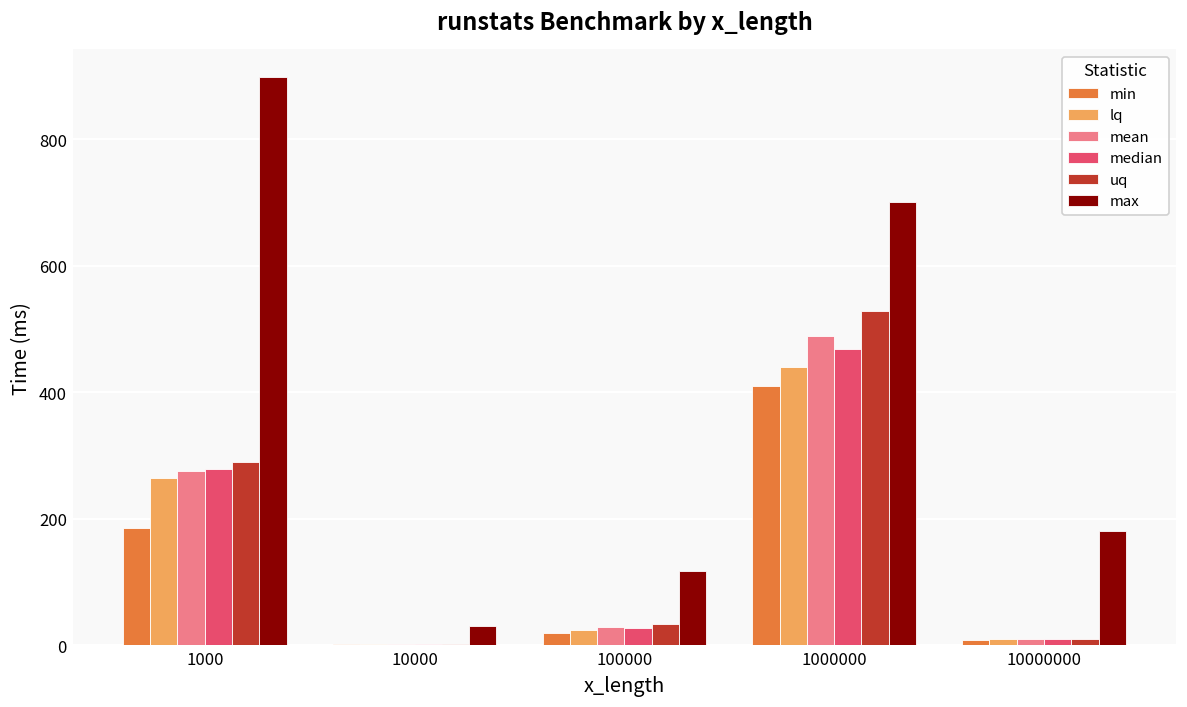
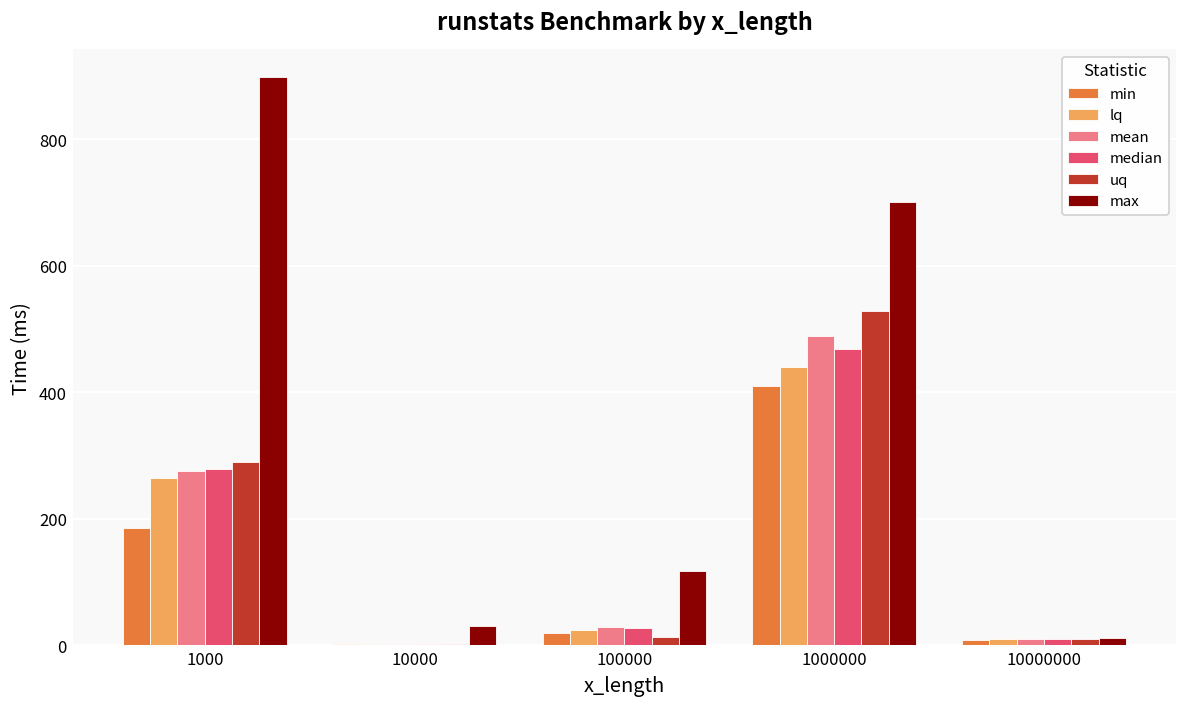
uq, 100000: 30 -> 10
max, 10000000: 180 -> 10
